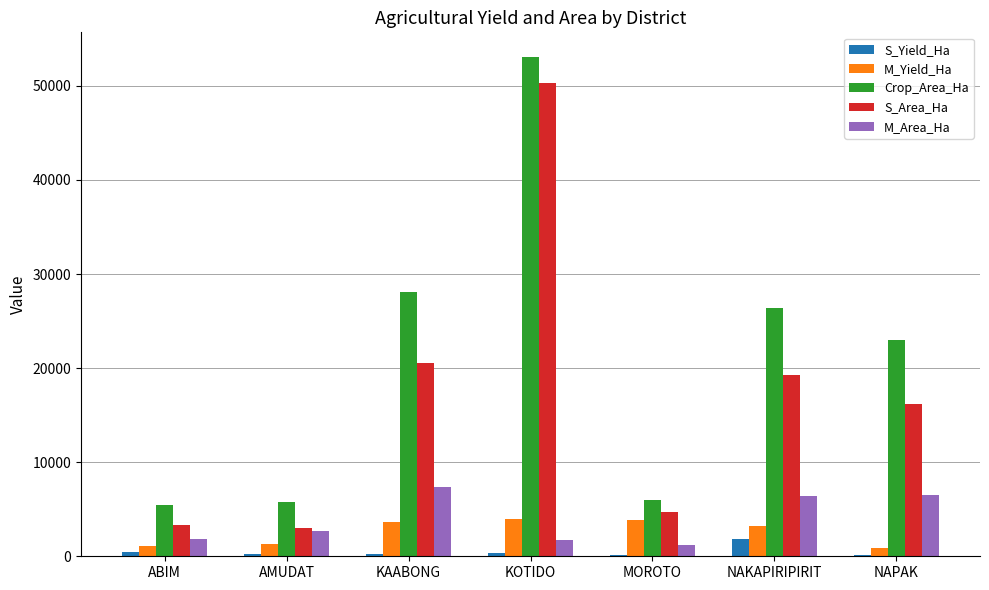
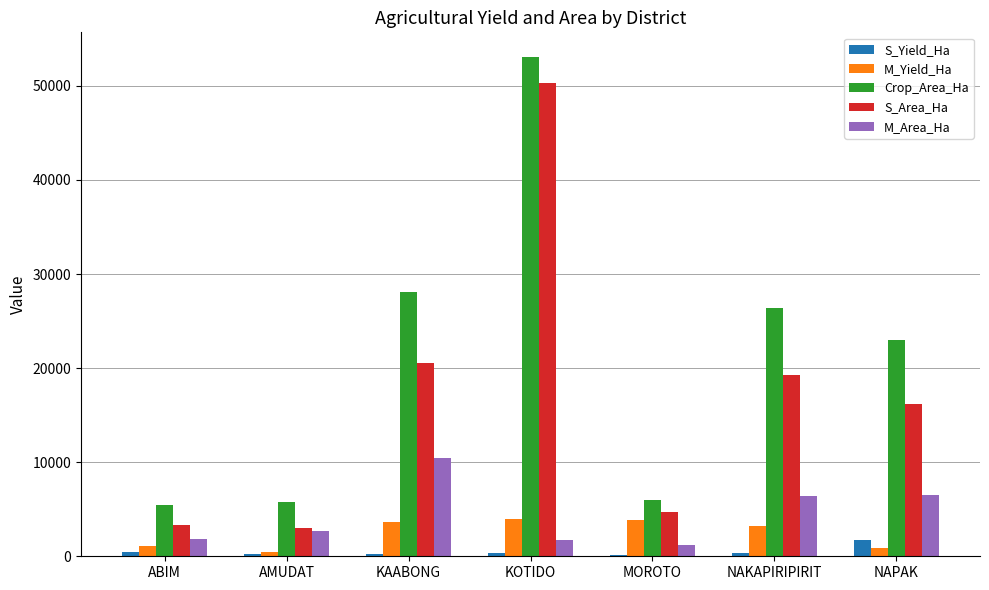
M_Yield_Ha, AMUDAT: 1000 -> 0
M_Area_Ha, KAABONG: 7000 -> 10000
S_Yield_Ha, NAKAPIRIPIRIT: 2000 -> 0
S_Yield_Ha, NAPAK: 0 -> 2000
